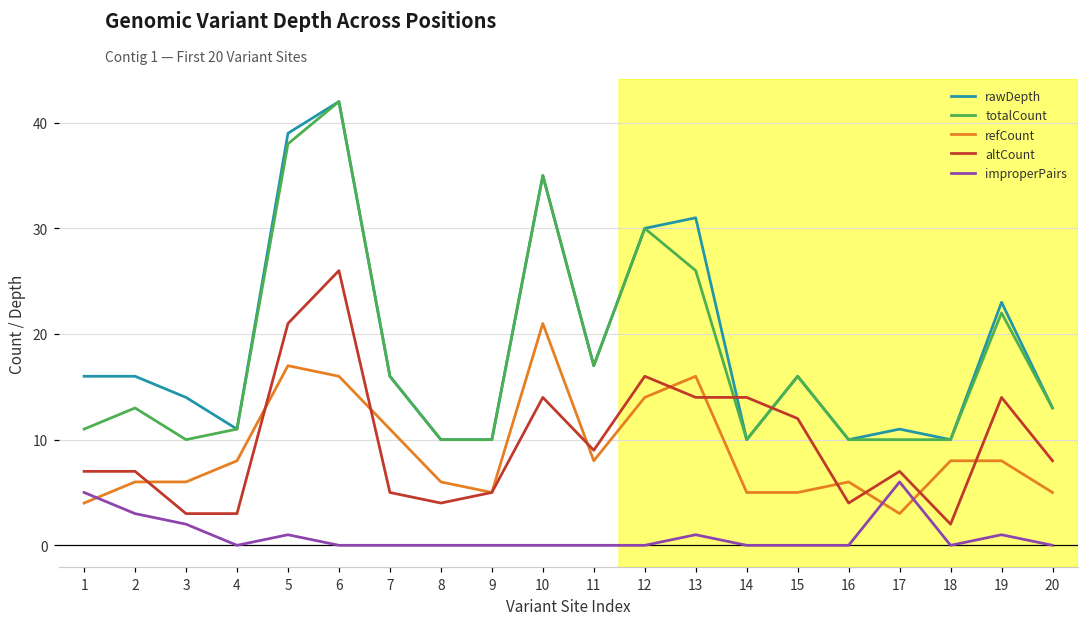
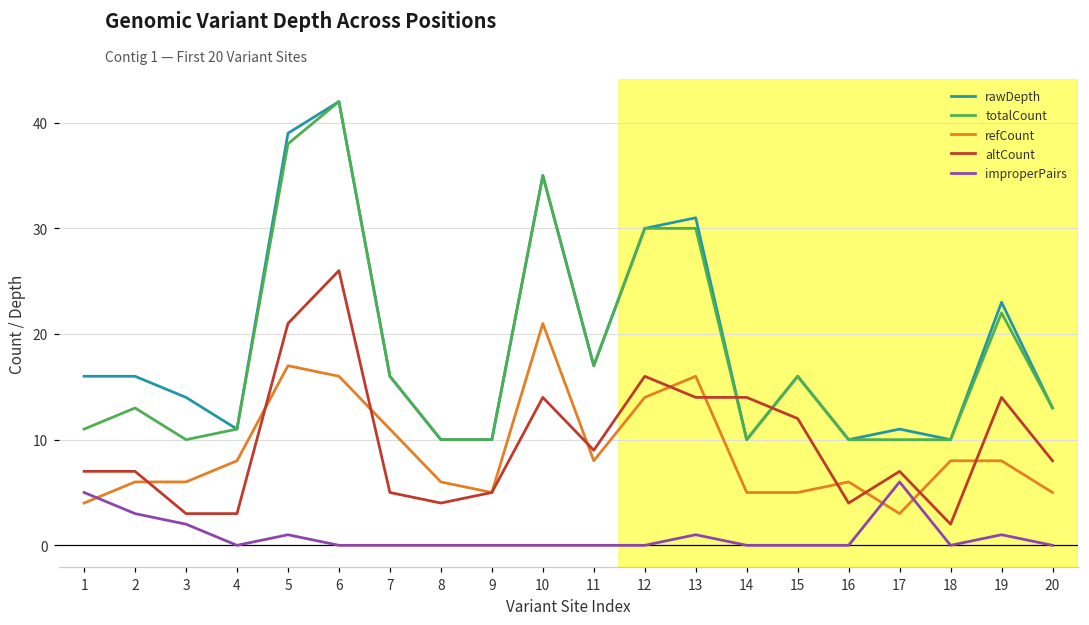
totalCount, 13: 26 -> 30
